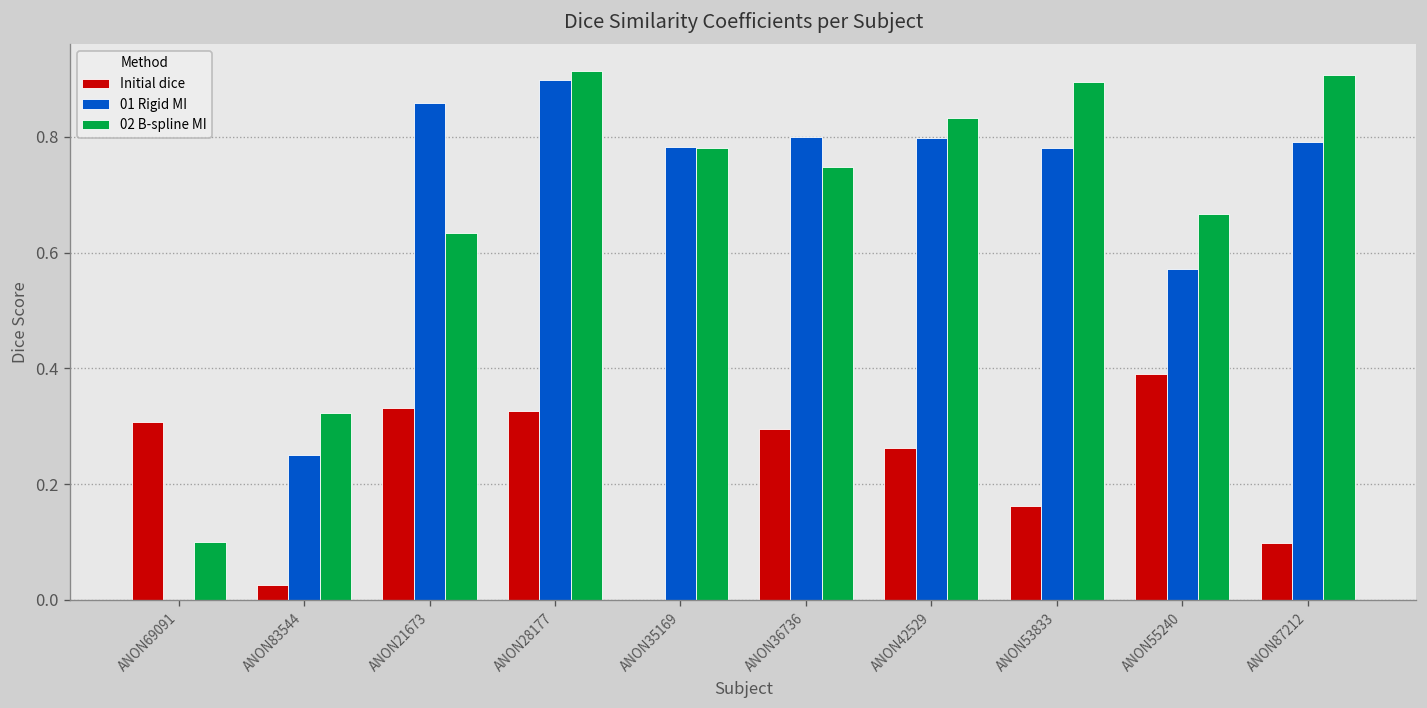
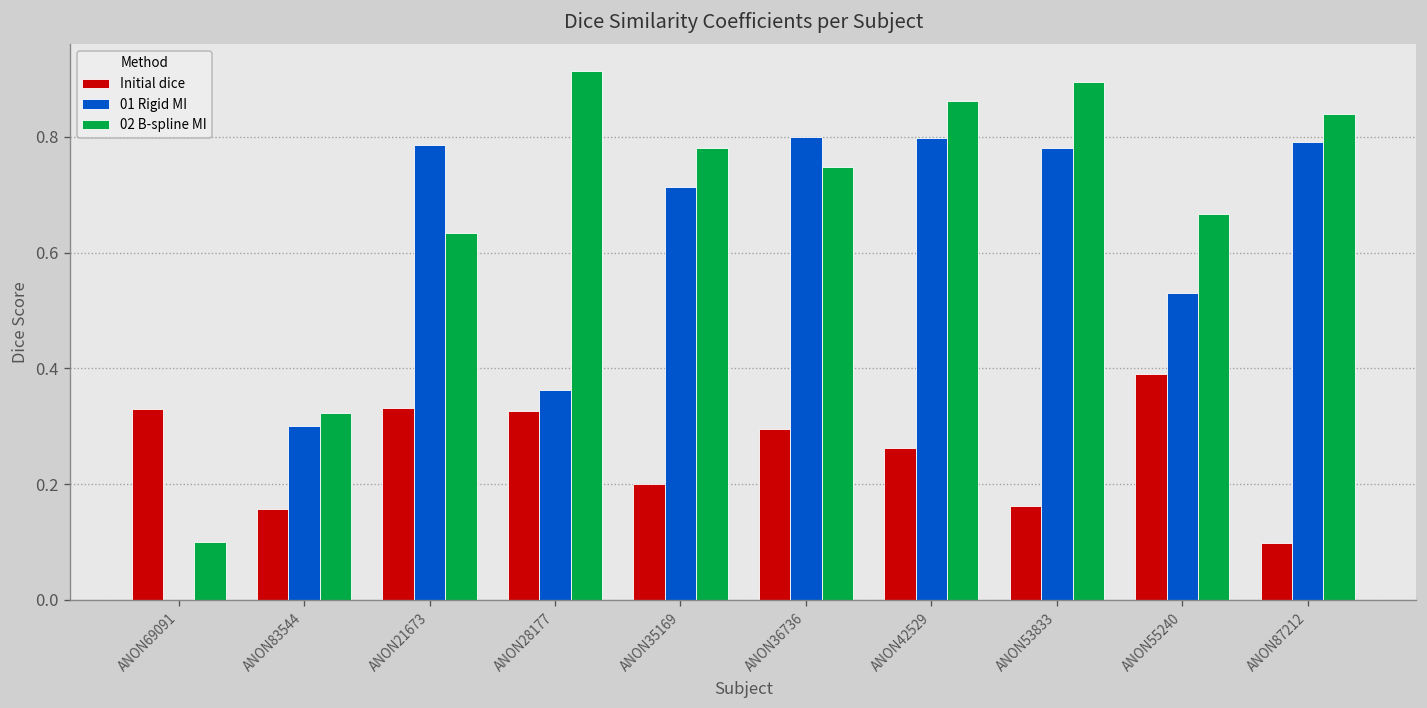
Initial dice, ANON69091: 0.31 -> 0.33
Initial dice, ANON83544: 0.03 -> 0.16
01 Rigid MI, ANON83544: 0.25 -> 0.30
01 Rigid MI, ANON21673: 0.86 -> 0.79
01 Rigid MI, ANON28177: 0.90 -> 0.36
Initial dice, ANON35169: 0.0 -> 0.2
01 Rigid MI, ANON35169: 0.78 -> 0.71
02 B-spline MI, ANON42529: 0.83 -> 0.86
01 Rigid MI, ANON55240: 0.57 -> 0.53
02 B-spline MI, ANON87212: 0.91 -> 0.84
